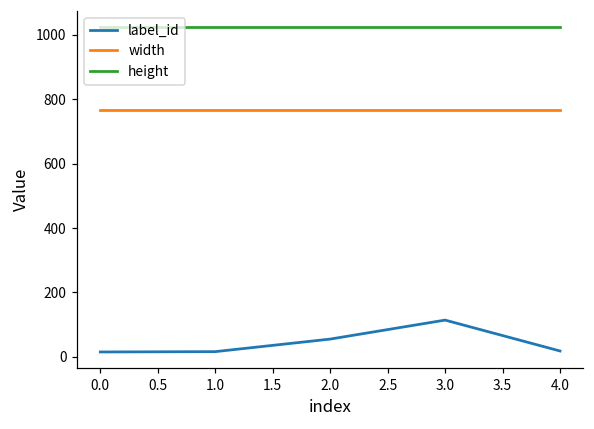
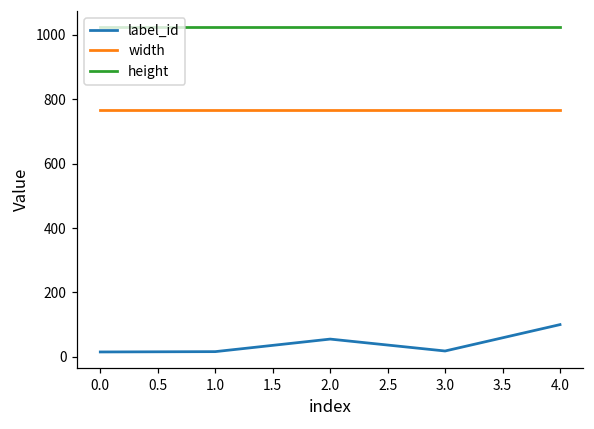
label_id, 3.0: 110 -> 20
label_id, 4.0: 20 -> 100
